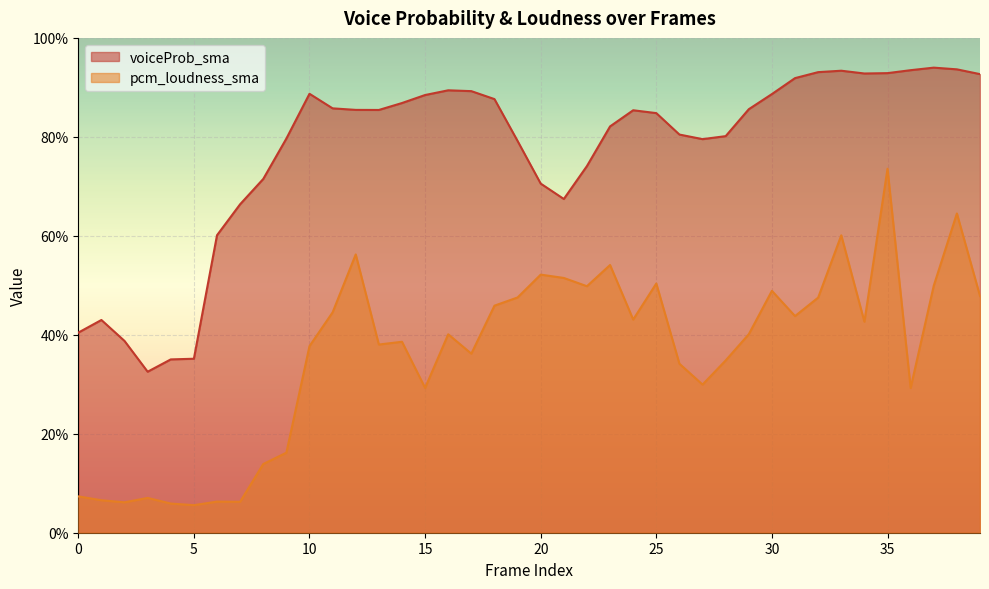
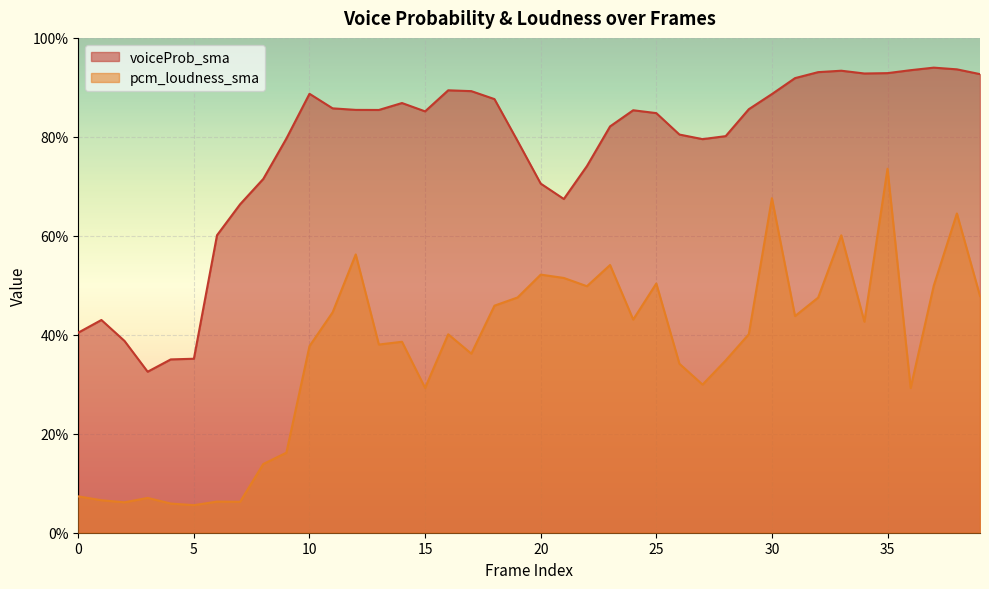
voiceProb_sma, 15: 88% -> 85%
pcm_loudness_sma, 30: 49% -> 68%
